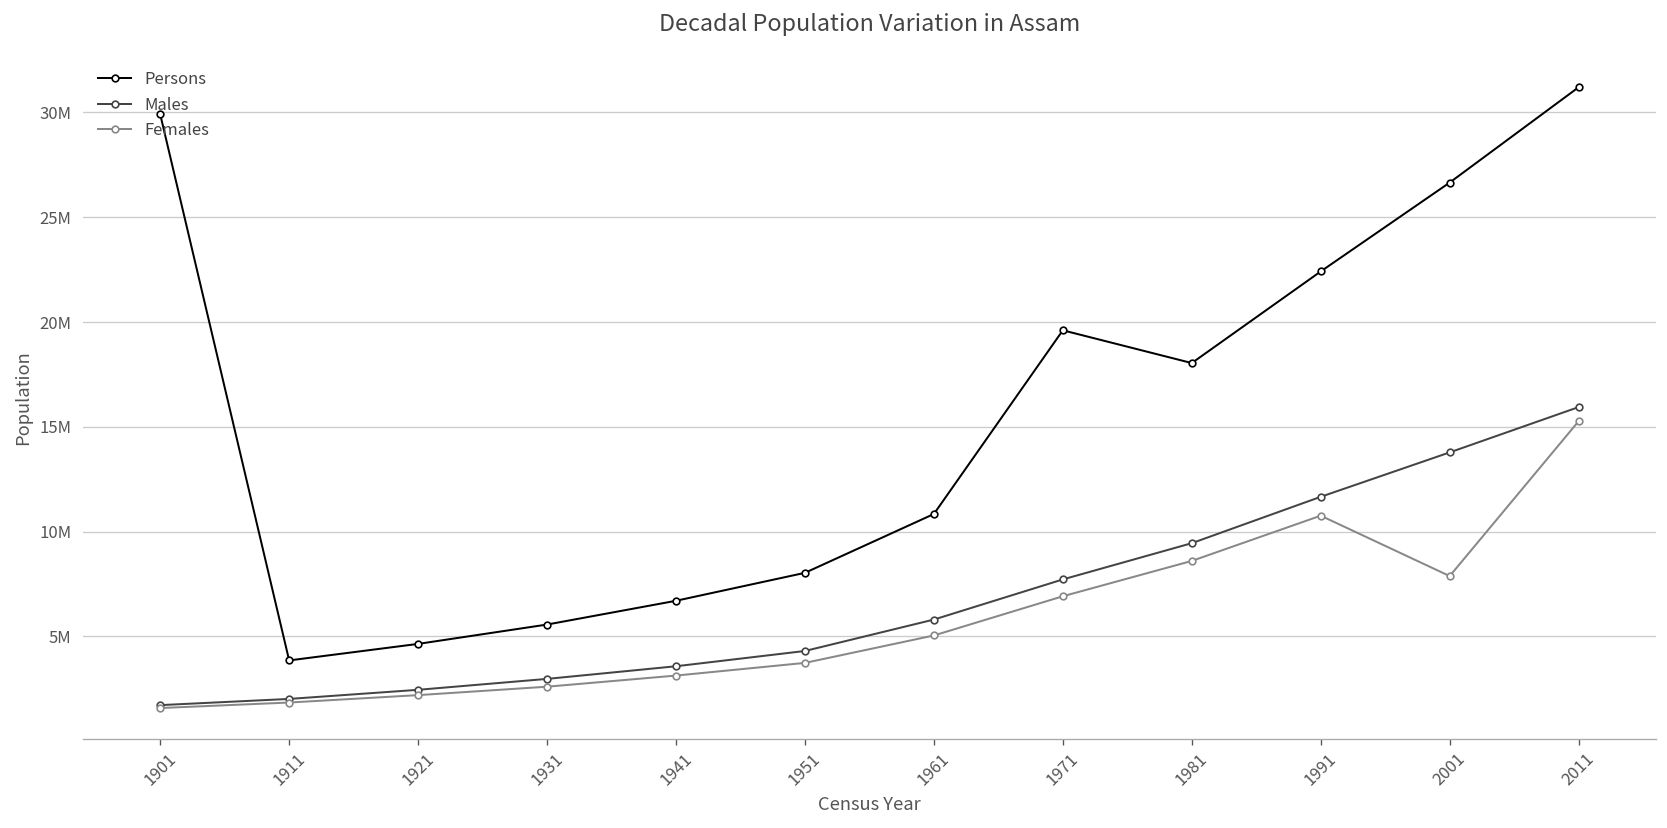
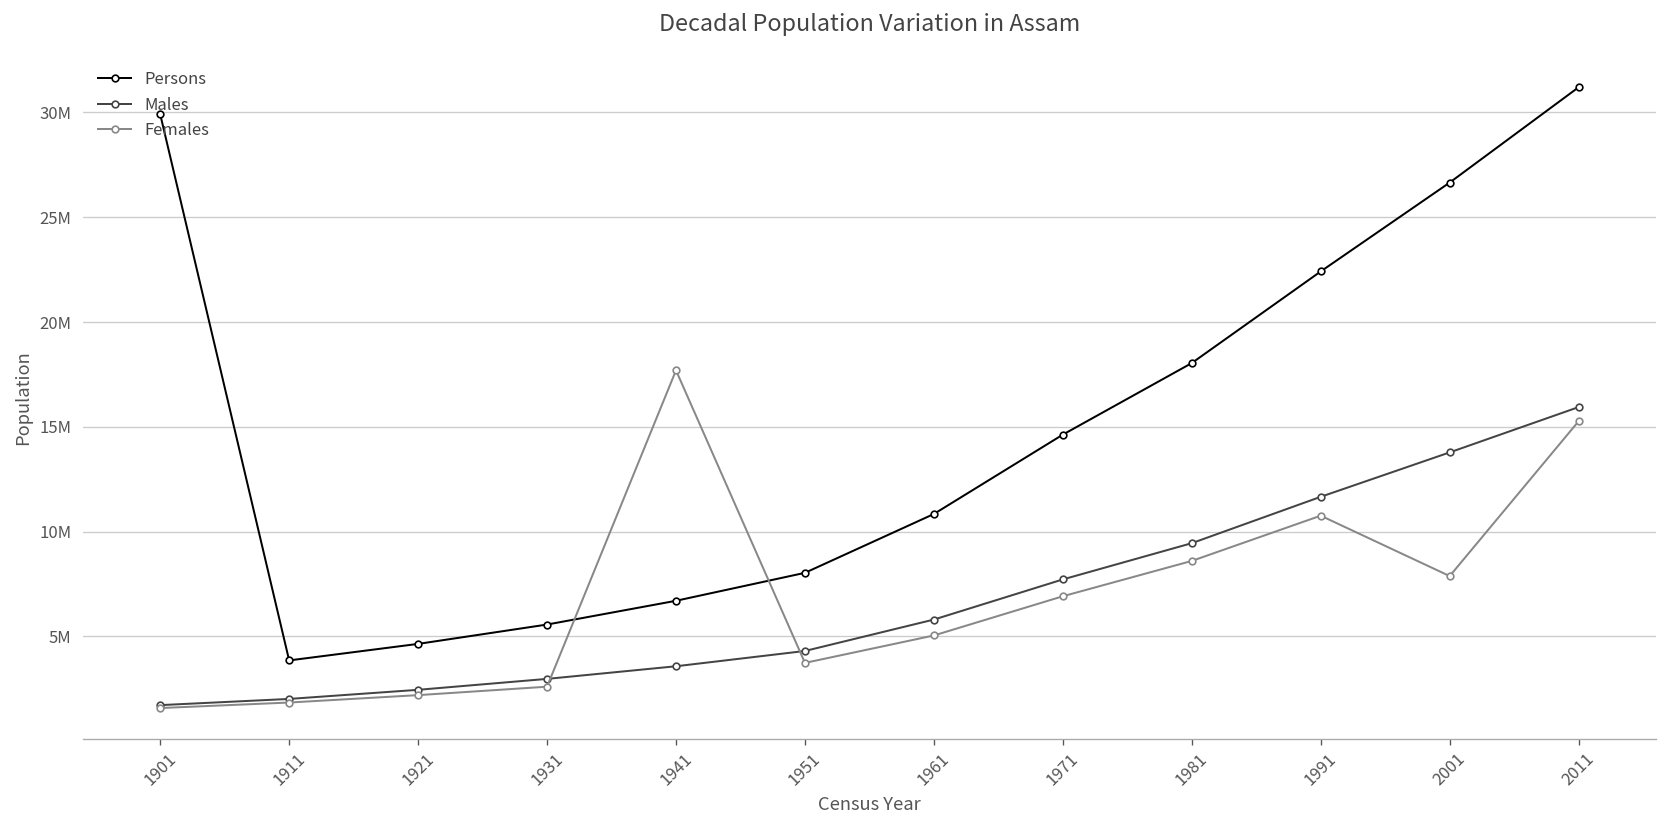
Females, 1941: 3100000 -> 17700000
Persons, 1971: 19600000 -> 14600000
